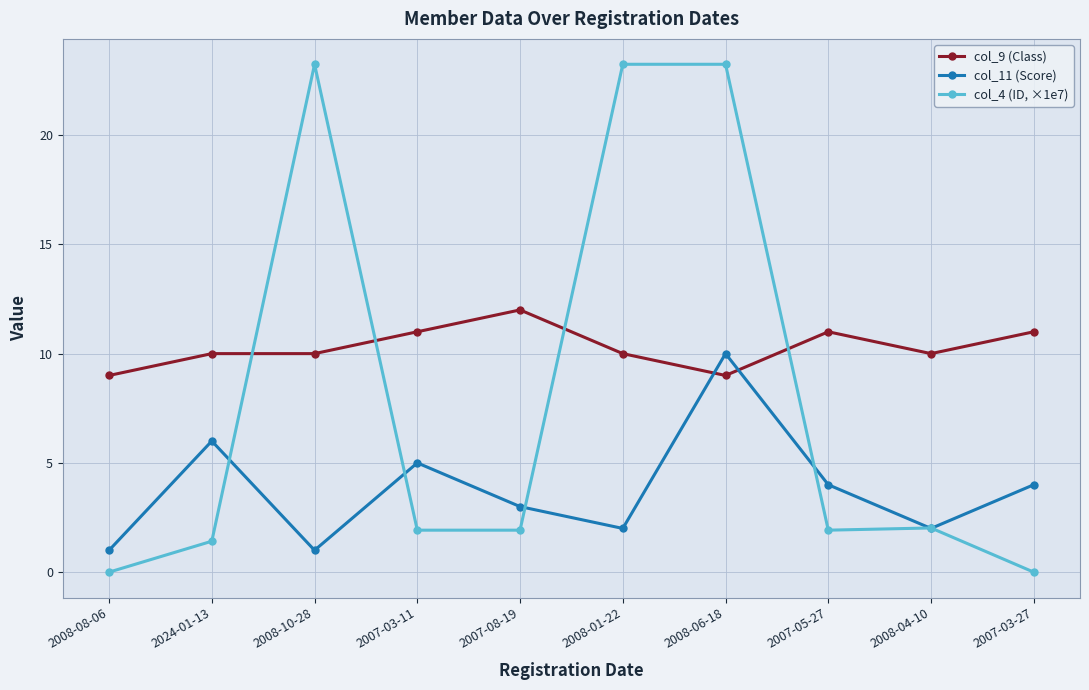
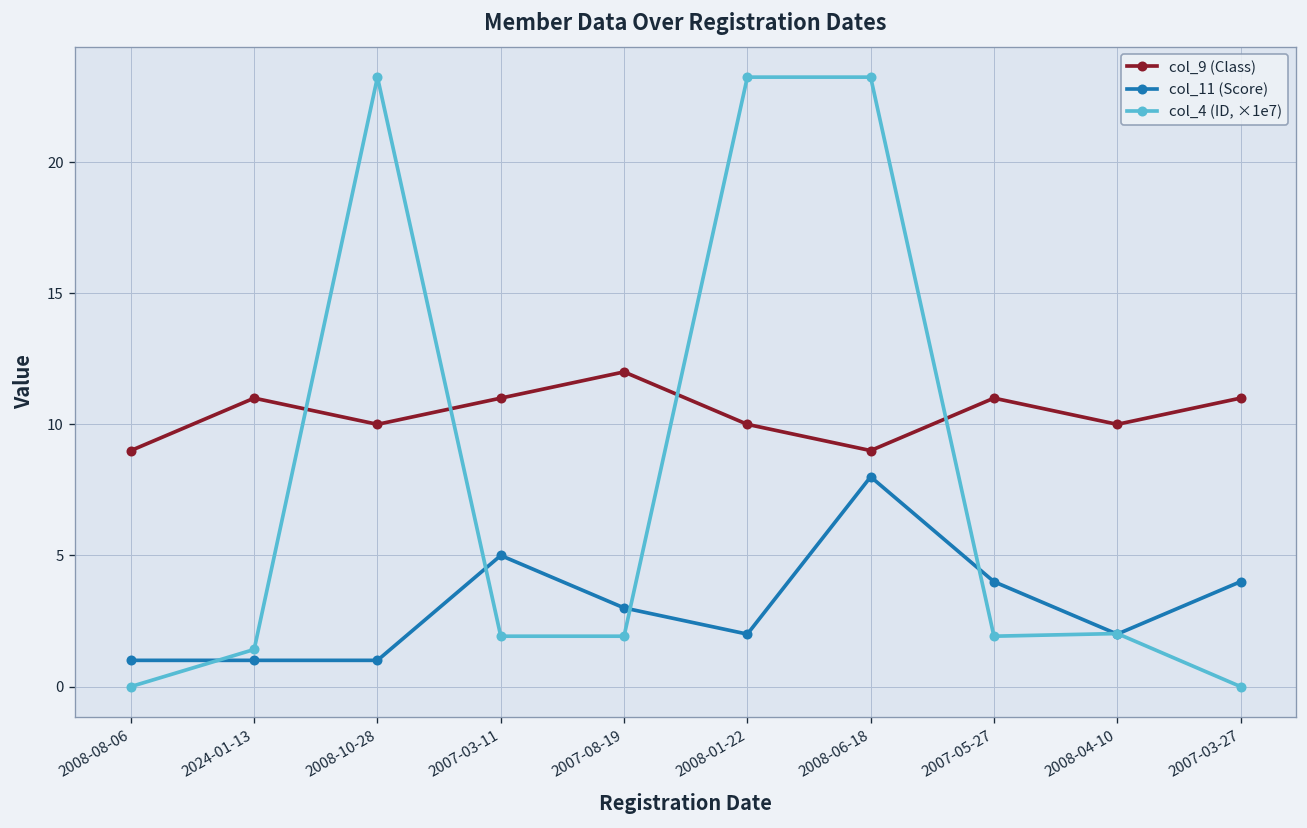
col_9 (Class), 2024-01-13: 10 -> 11
col_11 (Score), 2024-01-13: 6 -> 1
col_11 (Score), 2008-06-18: 10 -> 8
